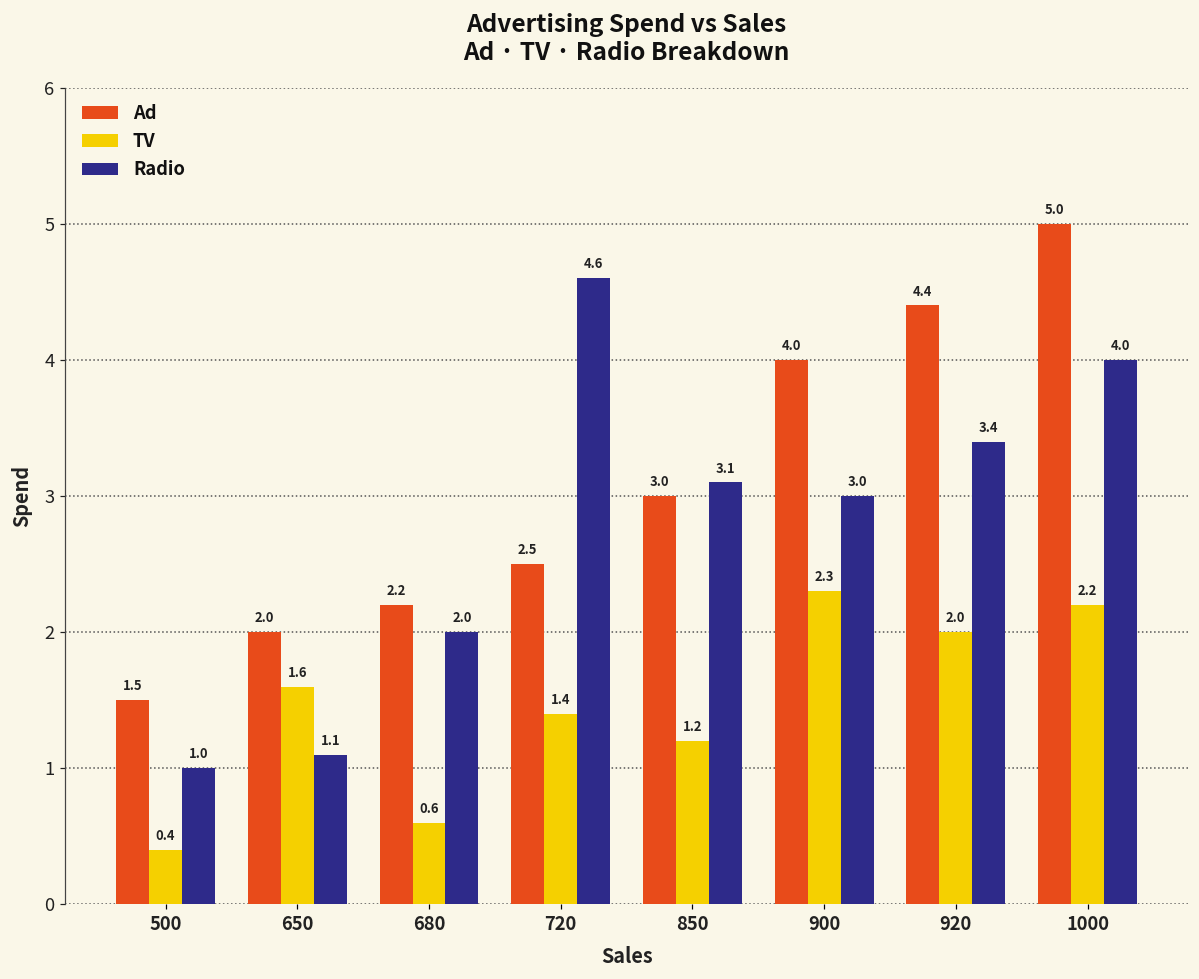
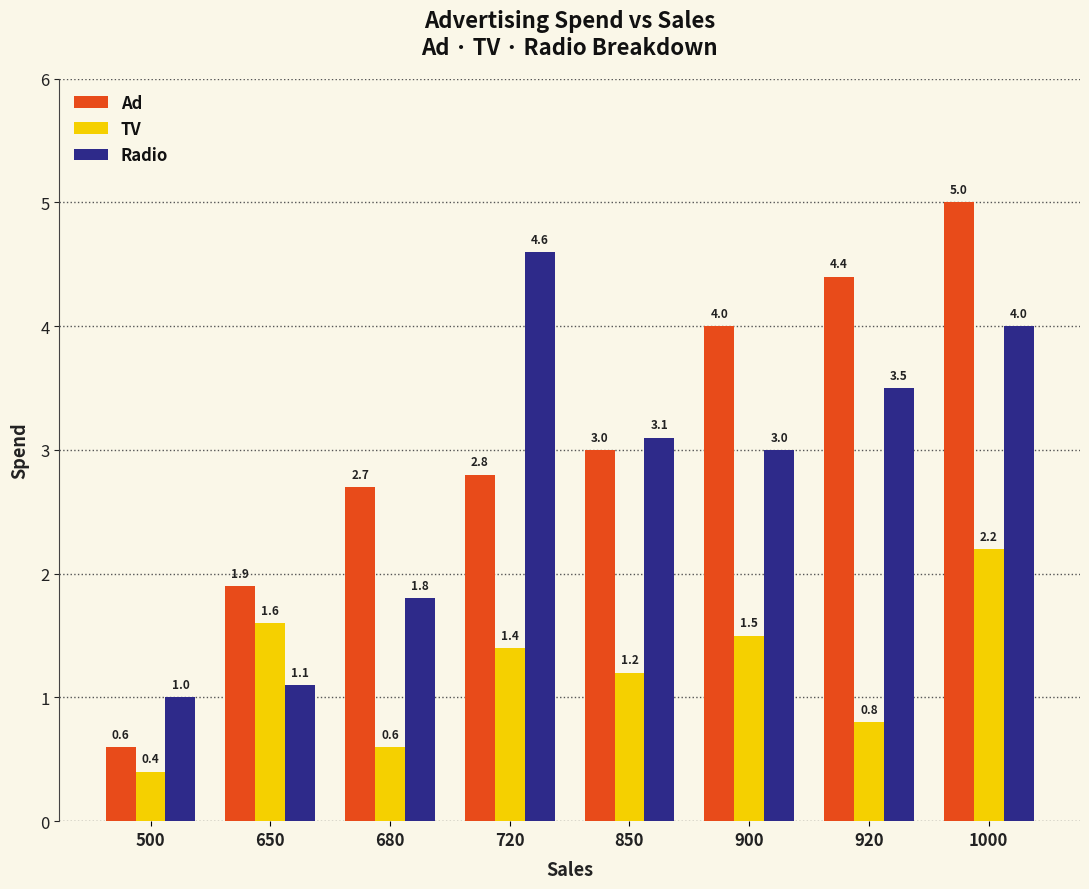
Ad, 500: 1.5 -> 0.6
Ad, 650: 2.0 -> 1.9
Ad, 680: 2.2 -> 2.7
Radio, 680: 2.0 -> 1.8
Ad, 720: 2.5 -> 2.8
TV, 900: 2.3 -> 1.5
TV, 920: 2.0 -> 0.8
Radio, 920: 3.4 -> 3.5
